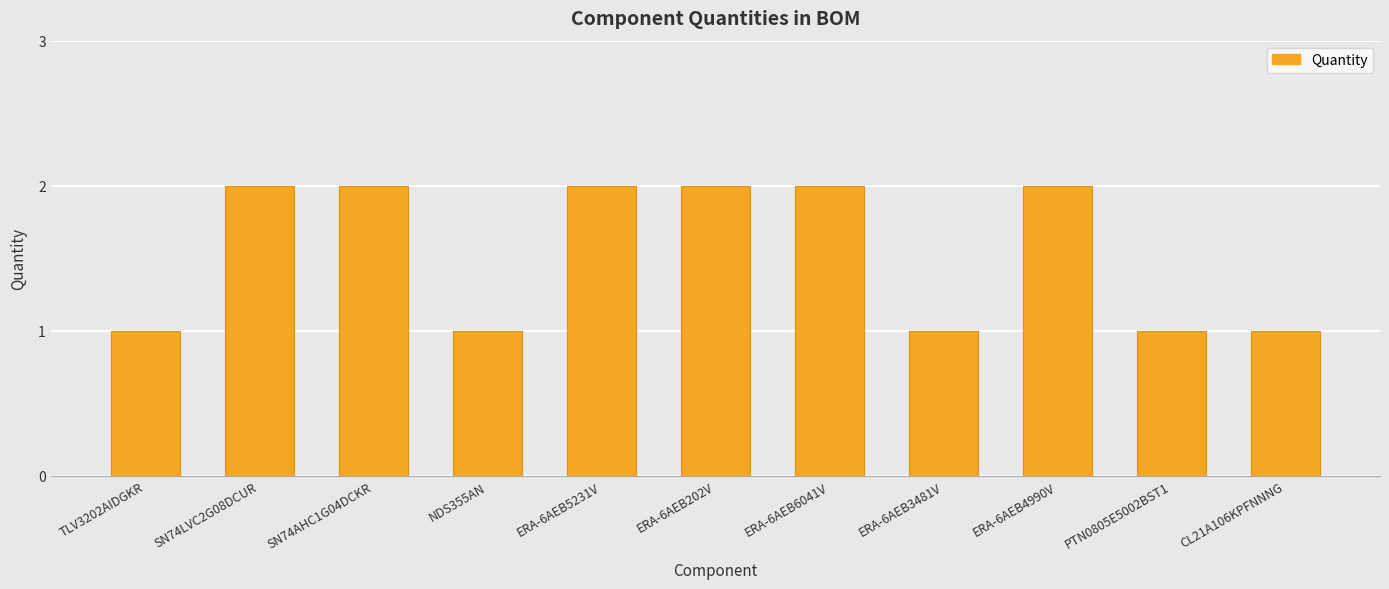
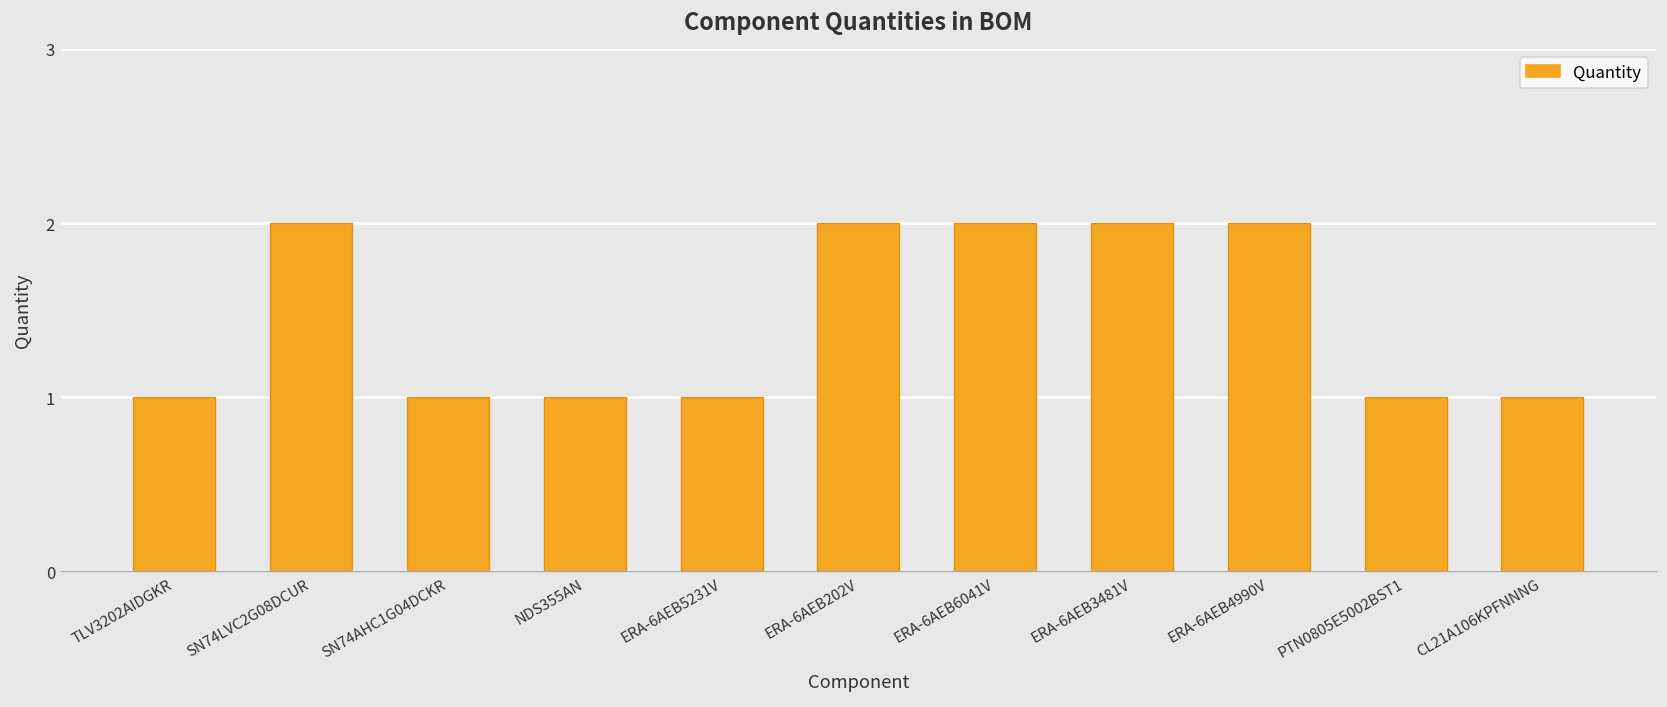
SN74AHC1G04DCKR: 2 -> 1
ERA-6AEB5231V: 2 -> 1
ERA-6AEB3481V: 1 -> 2
